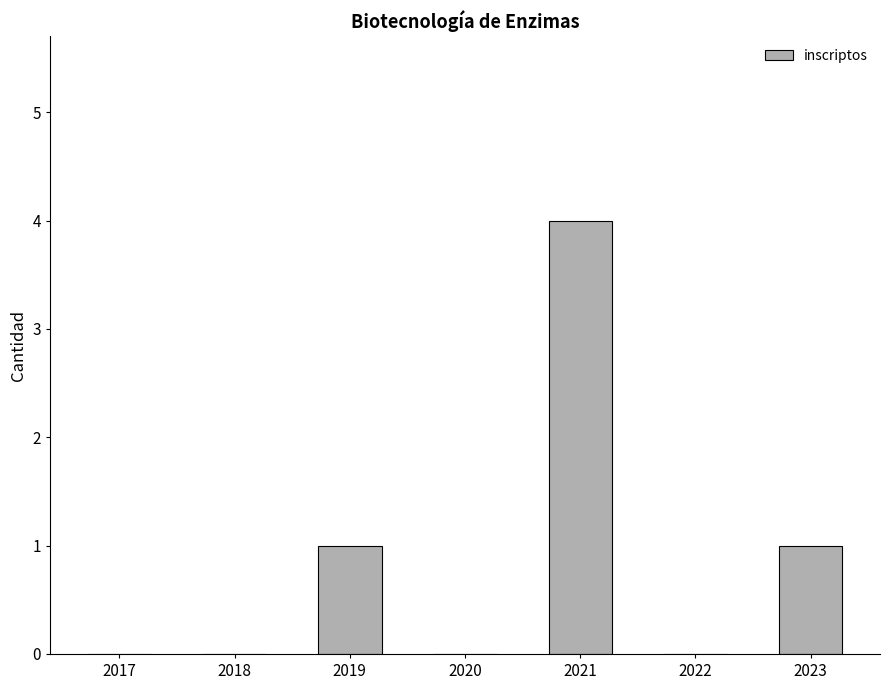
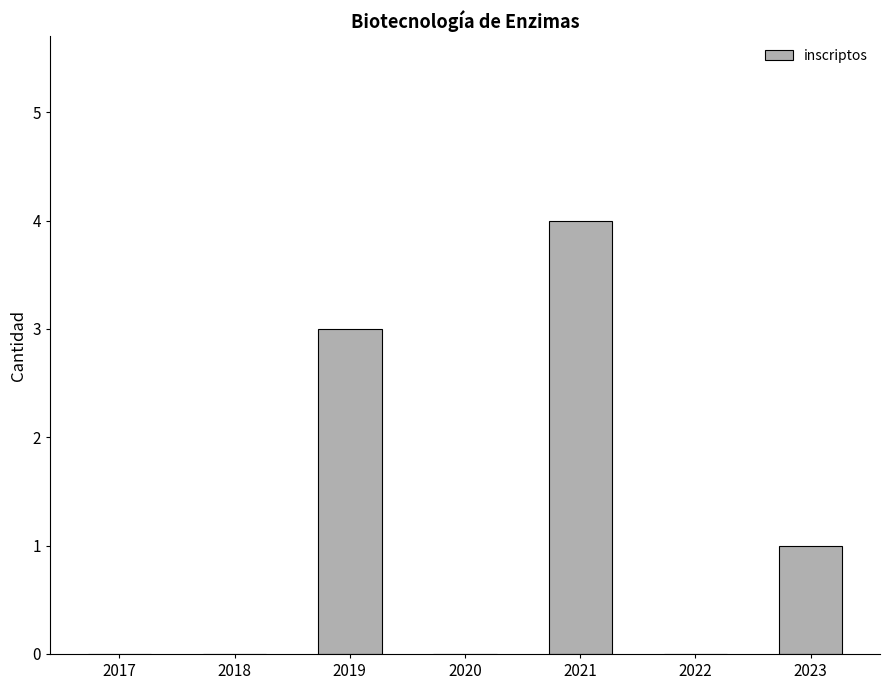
2019: 1 -> 3
